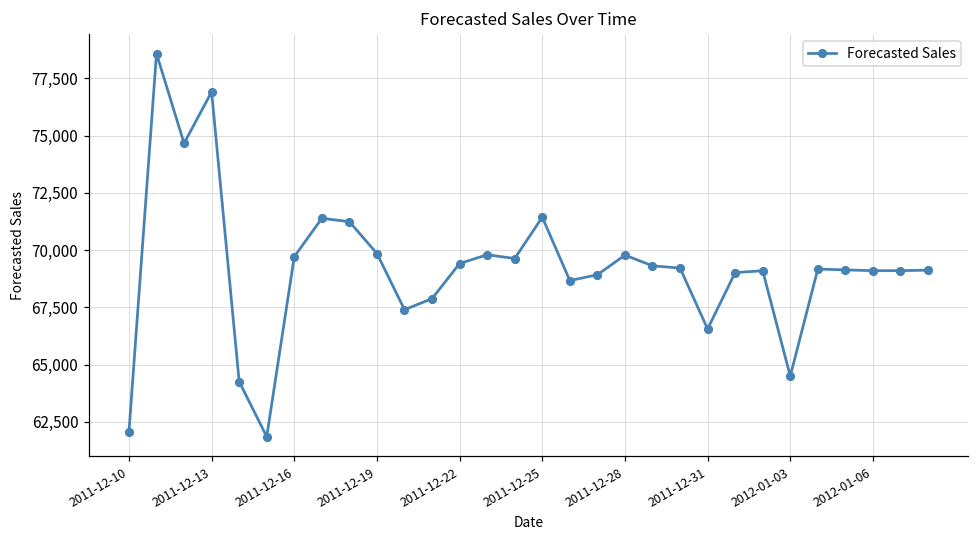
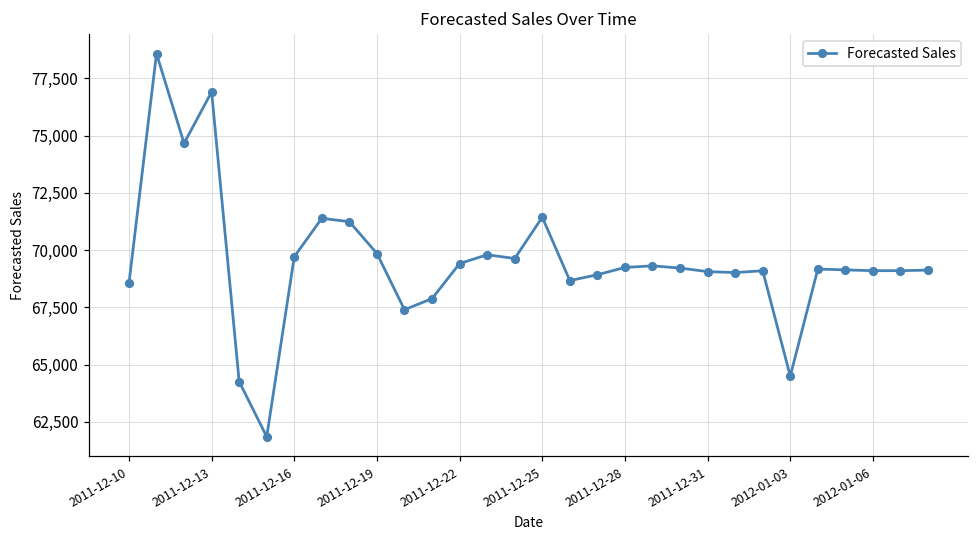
2011-12-10: 62,100 -> 68,500
2011-12-28: 69,800 -> 69,200
2011-12-31: 66,600 -> 69,100
